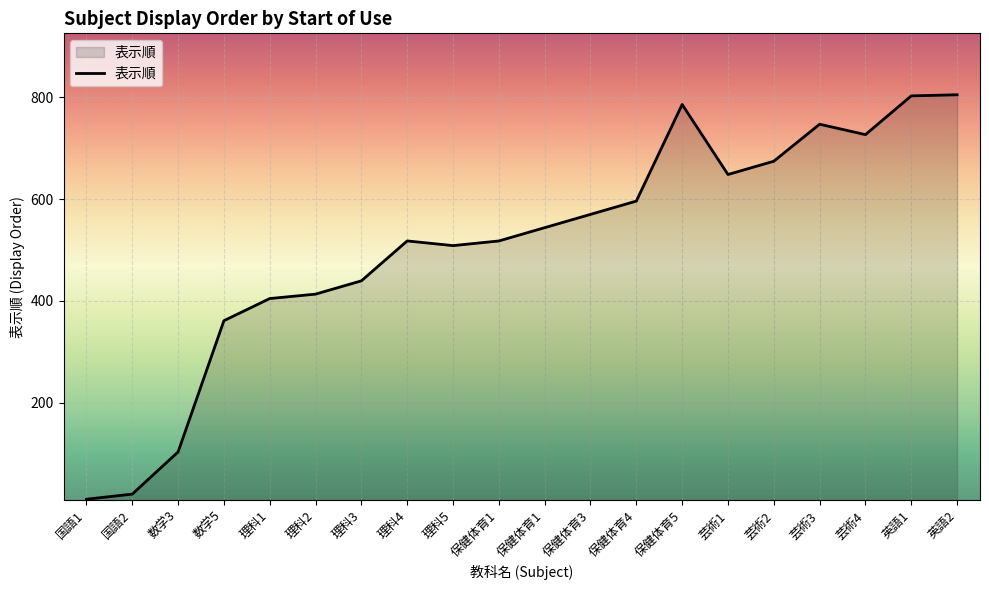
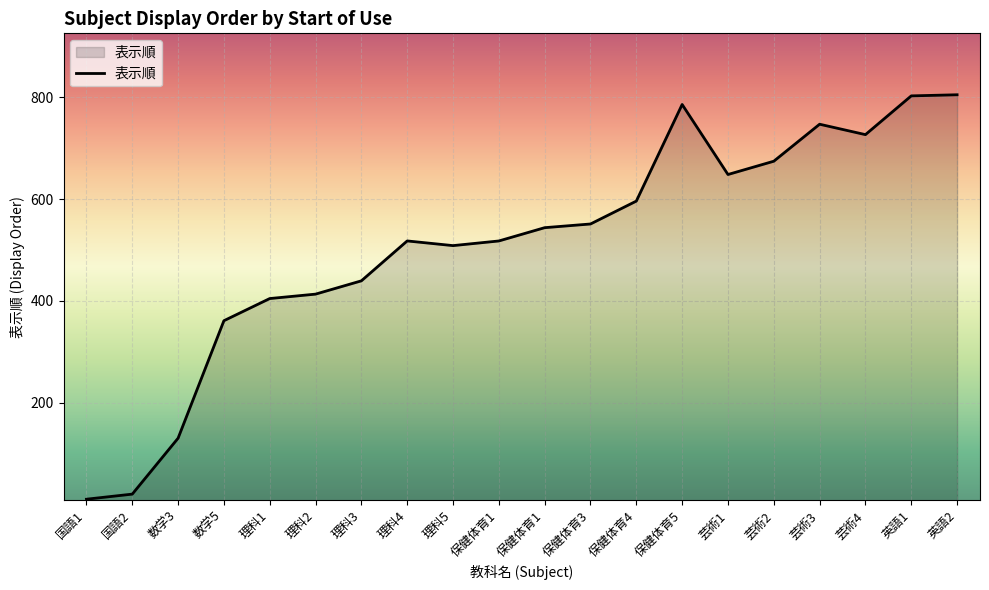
数学3: 100 -> 130
保健体育3: 570 -> 550
